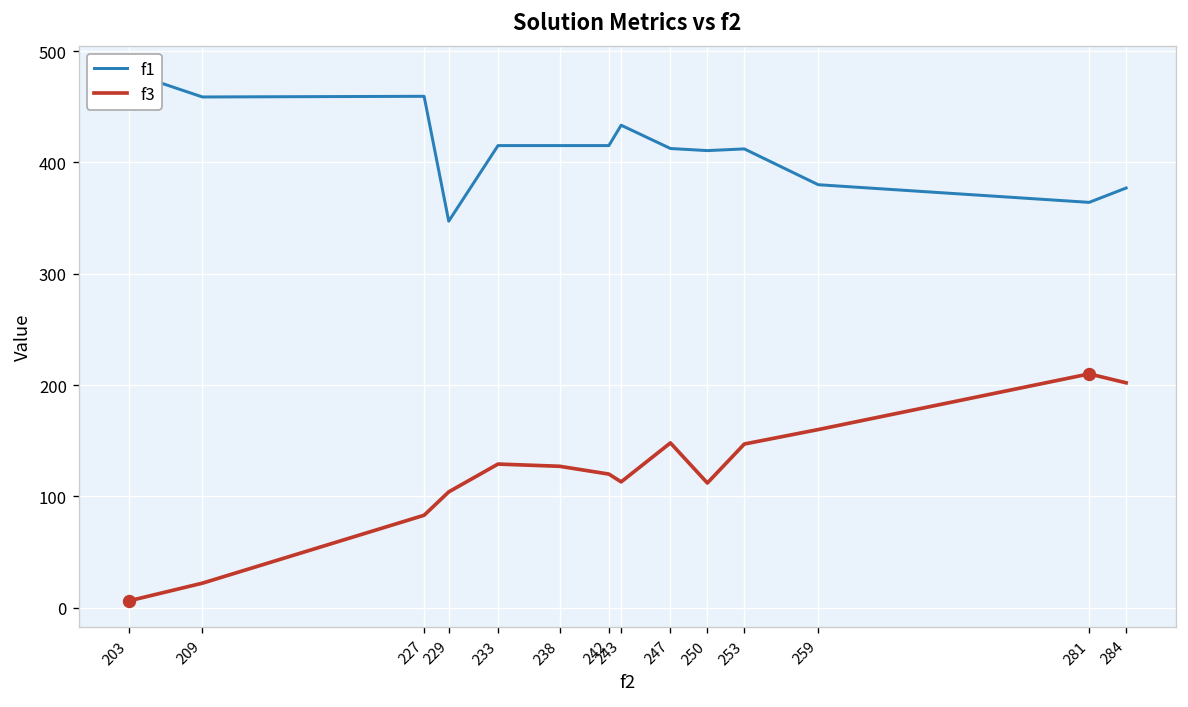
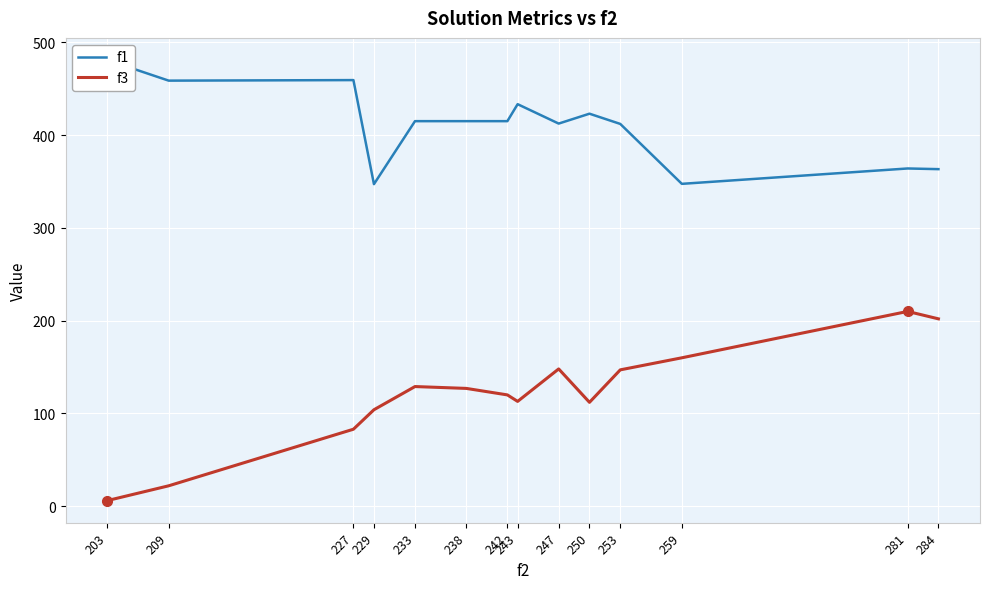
f1, 250: 410 -> 420
f1, 259: 380 -> 350
f1, 284: 380 -> 360
